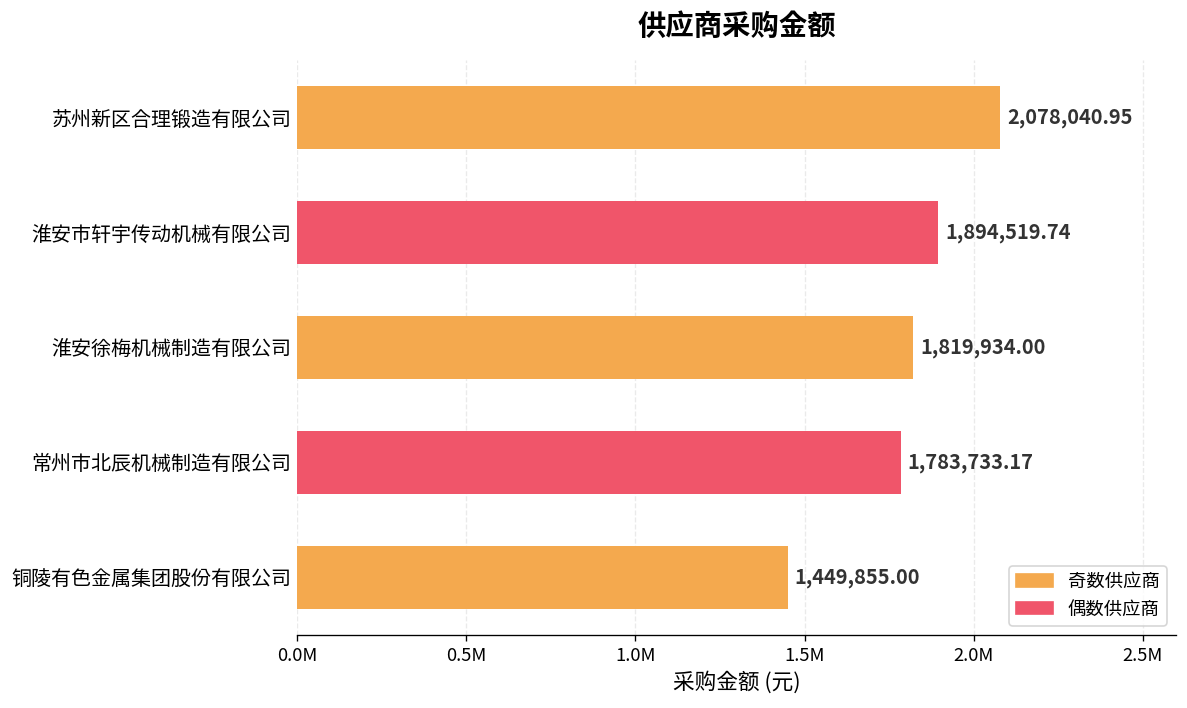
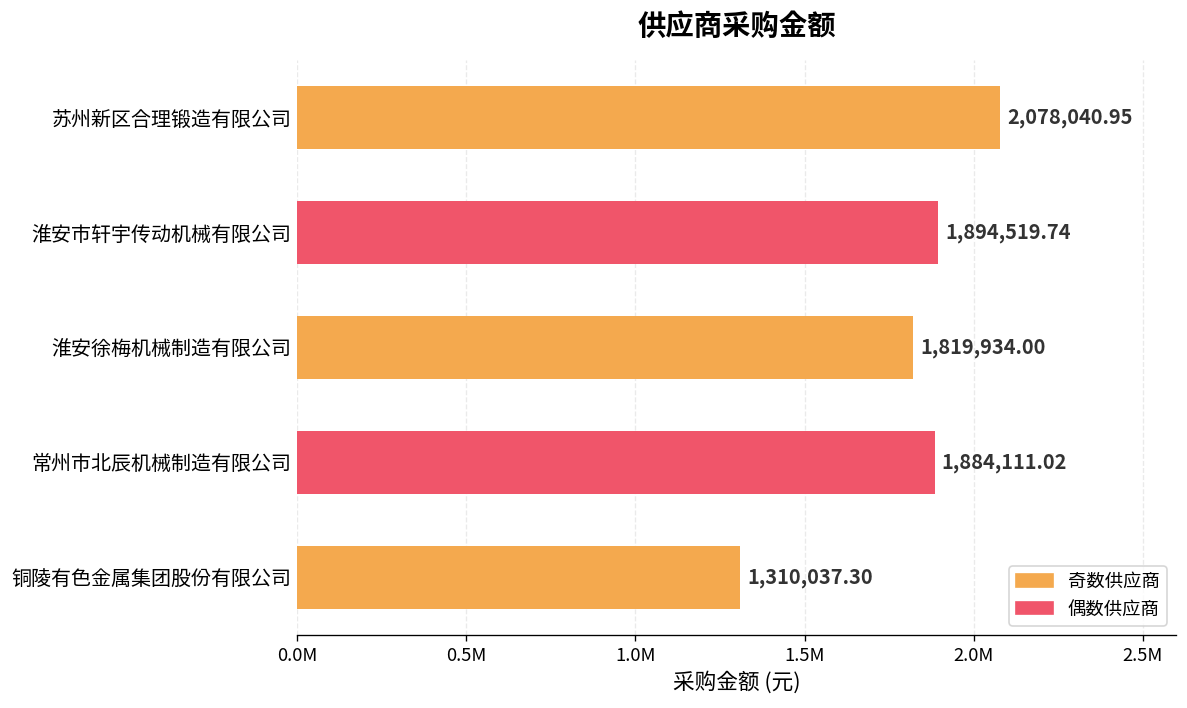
常州市北辰机械制造有限公司: 1,783,733.17 -> 1,884,111.02
铜陵有色金属集团股份有限公司: 1,449,855.00 -> 1,310,037.30
